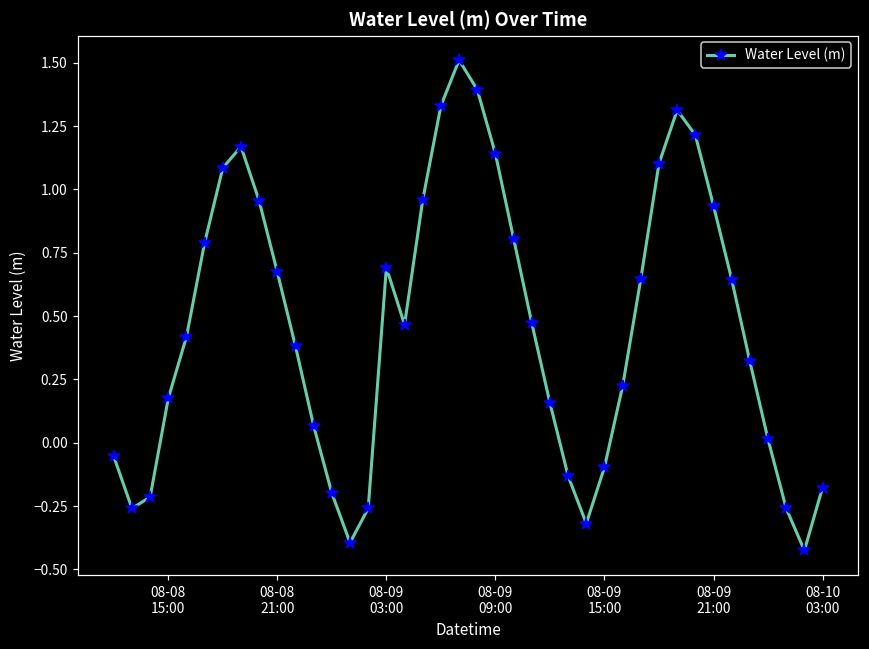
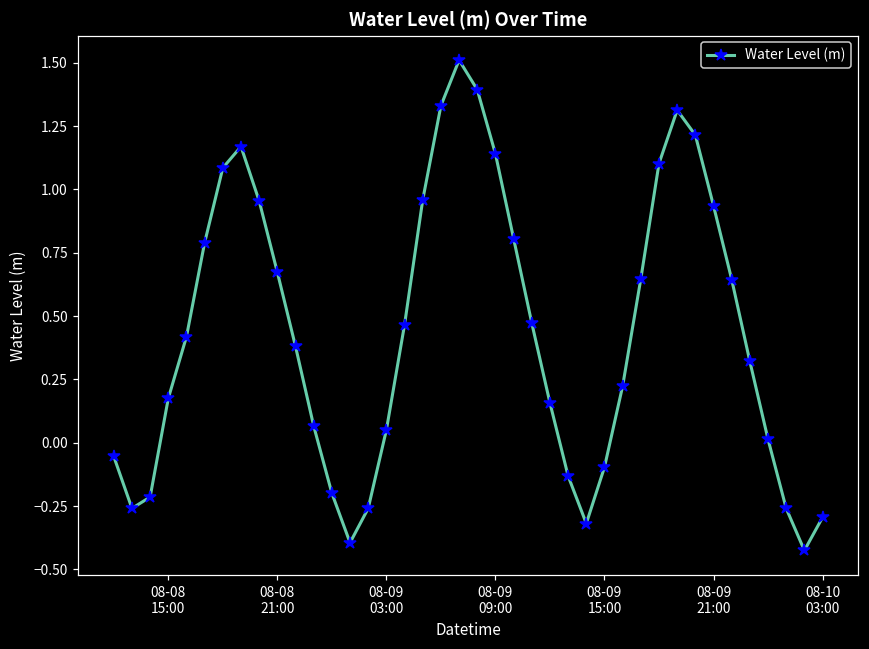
08-09 03:00: 0.69 -> 0.05
08-10 03:00: -0.18 -> -0.29
